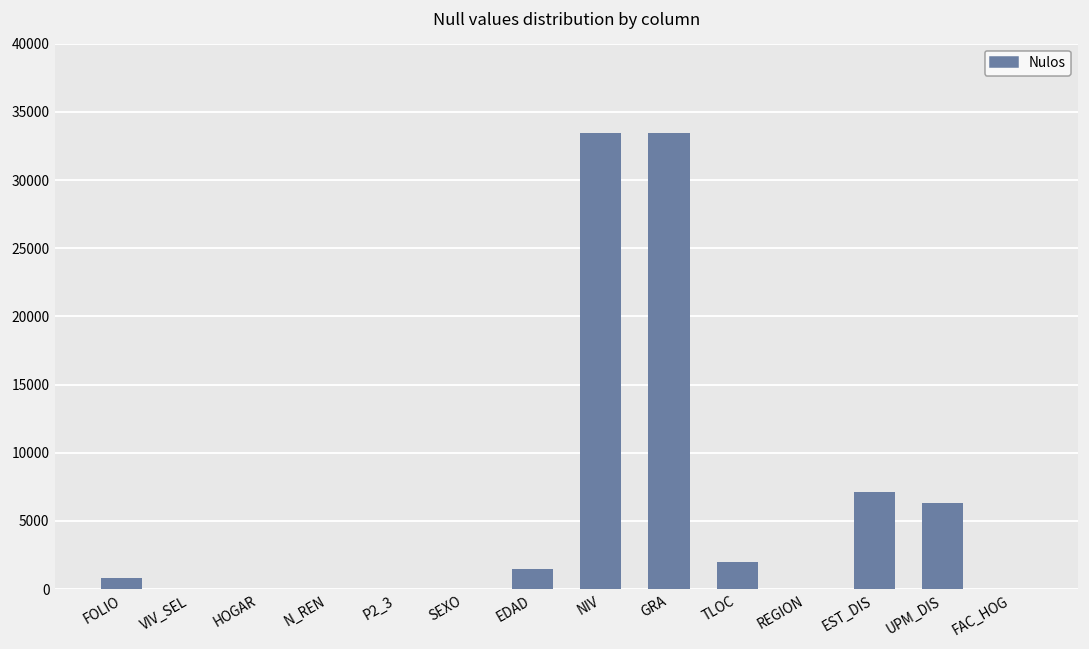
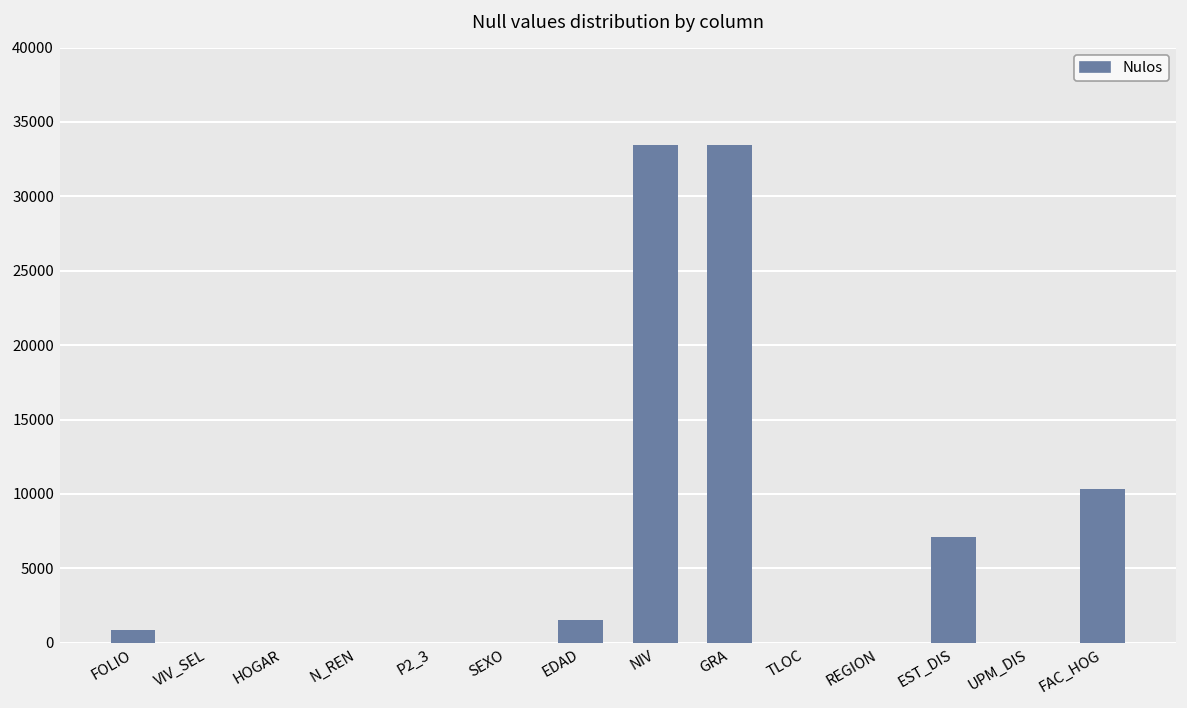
TLOC: 2000 -> 0
UPM_DIS: 6300 -> 0
FAC_HOG: 0 -> 10300
